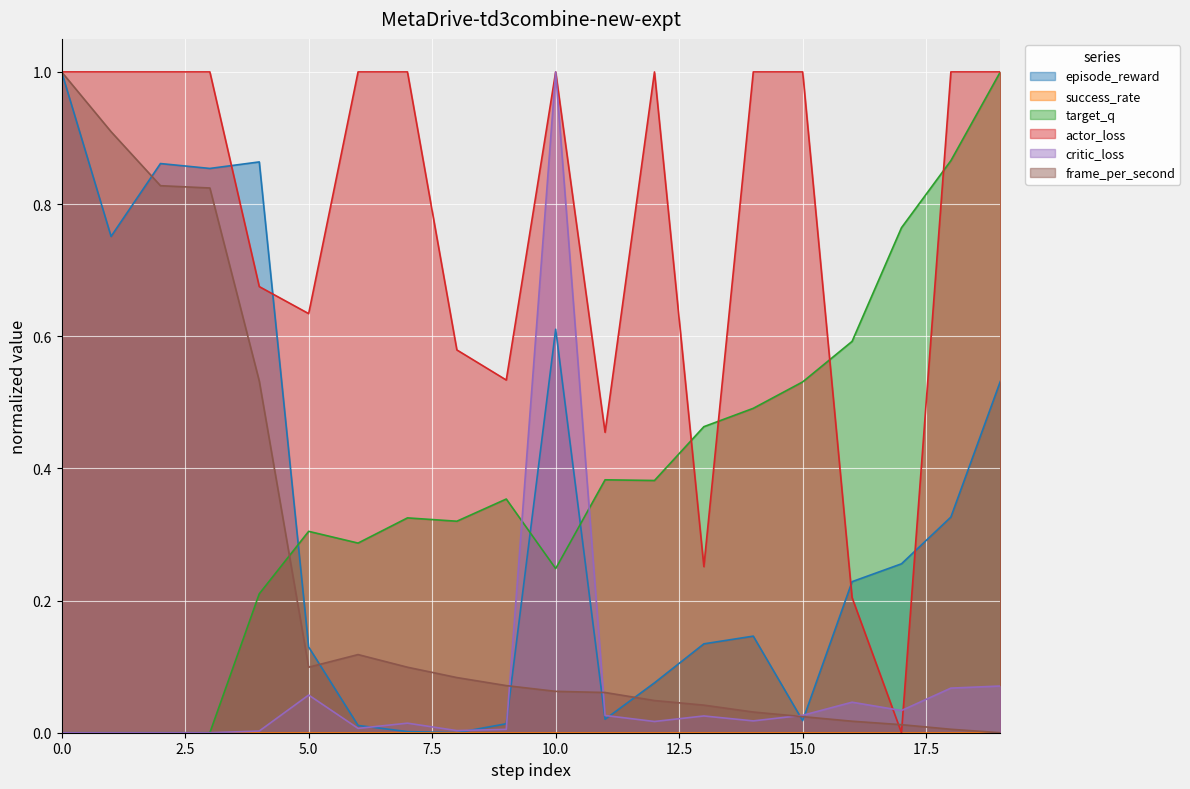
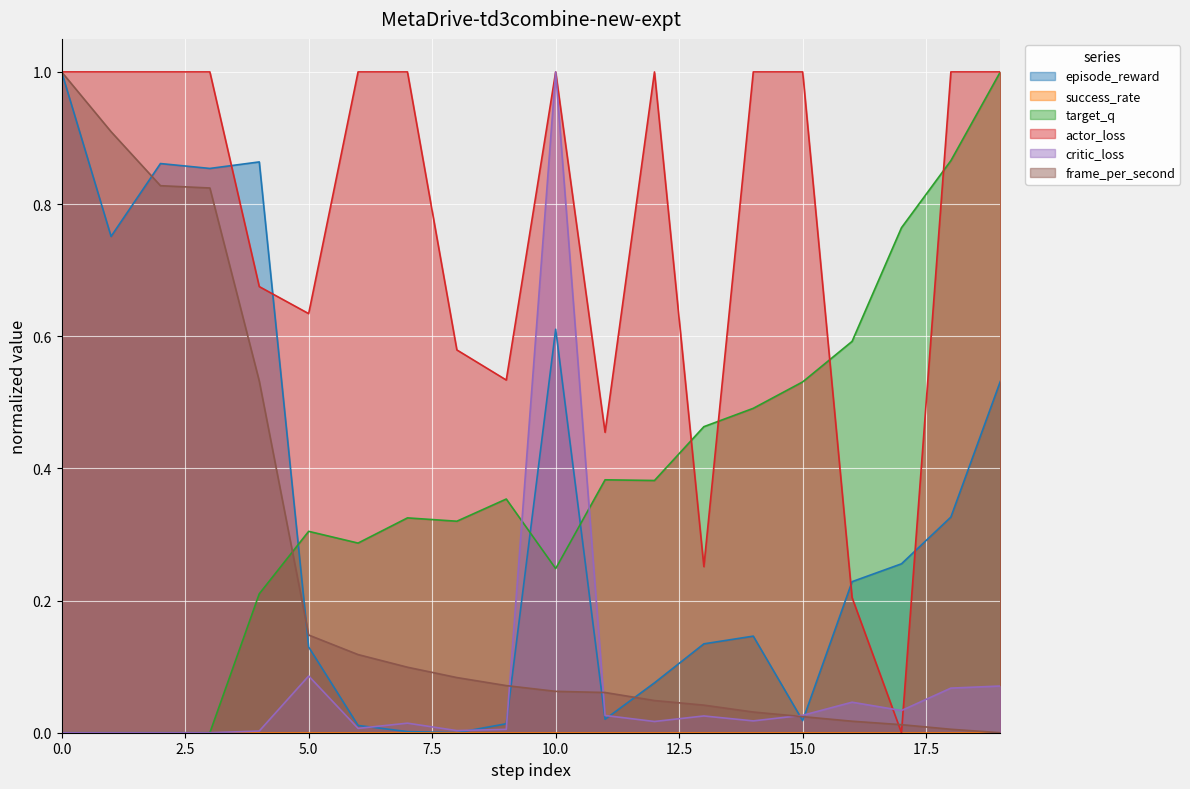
critic_loss, 5.0: 0.06 -> 0.09
frame_per_second, 5.0: 0.10 -> 0.15
